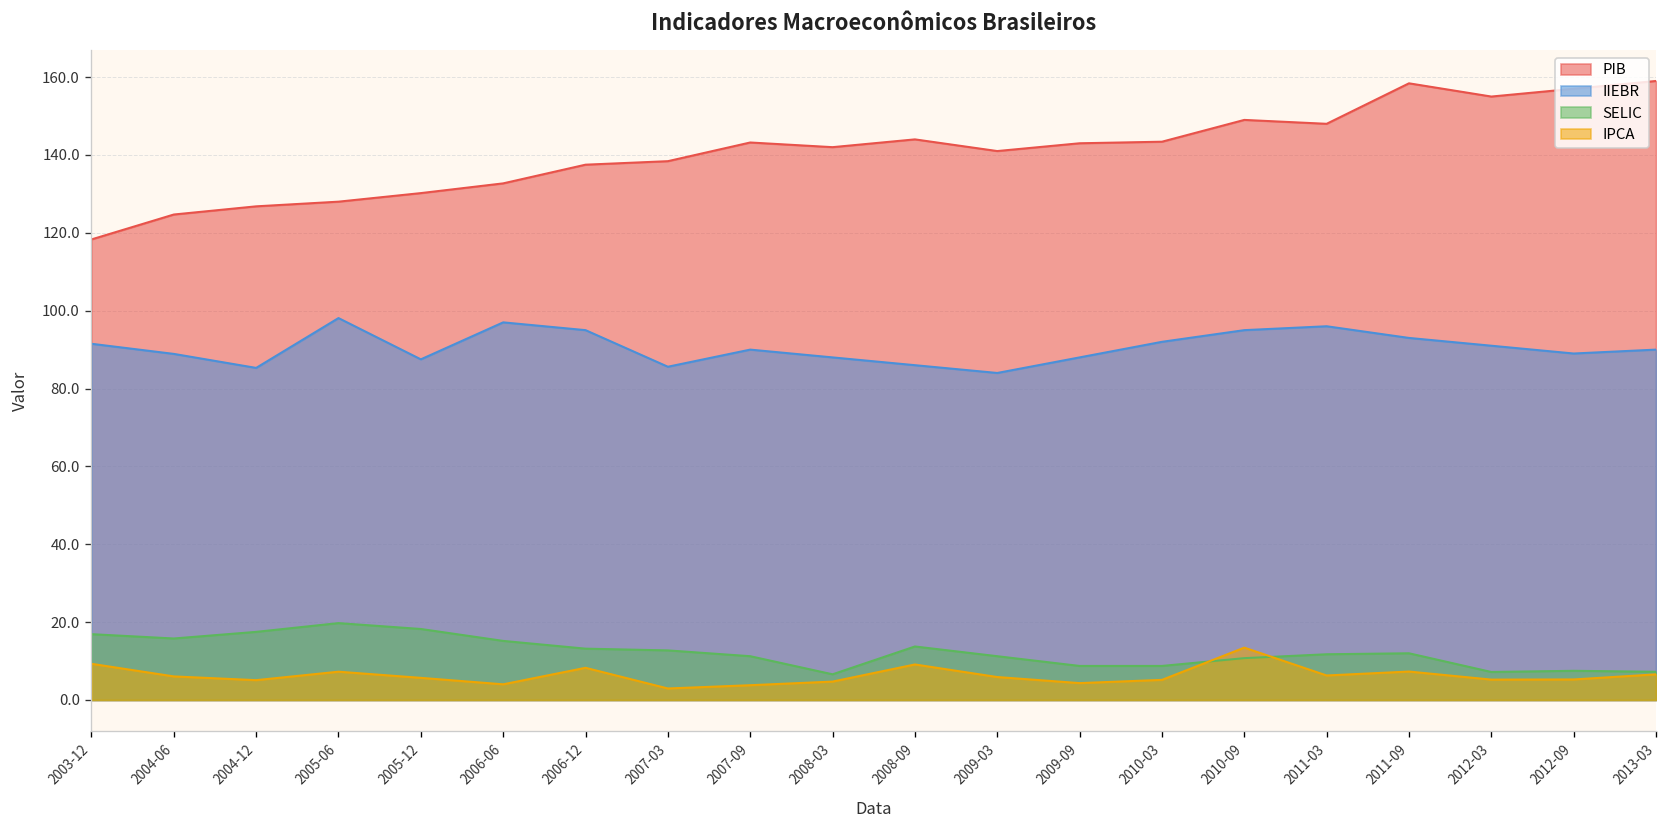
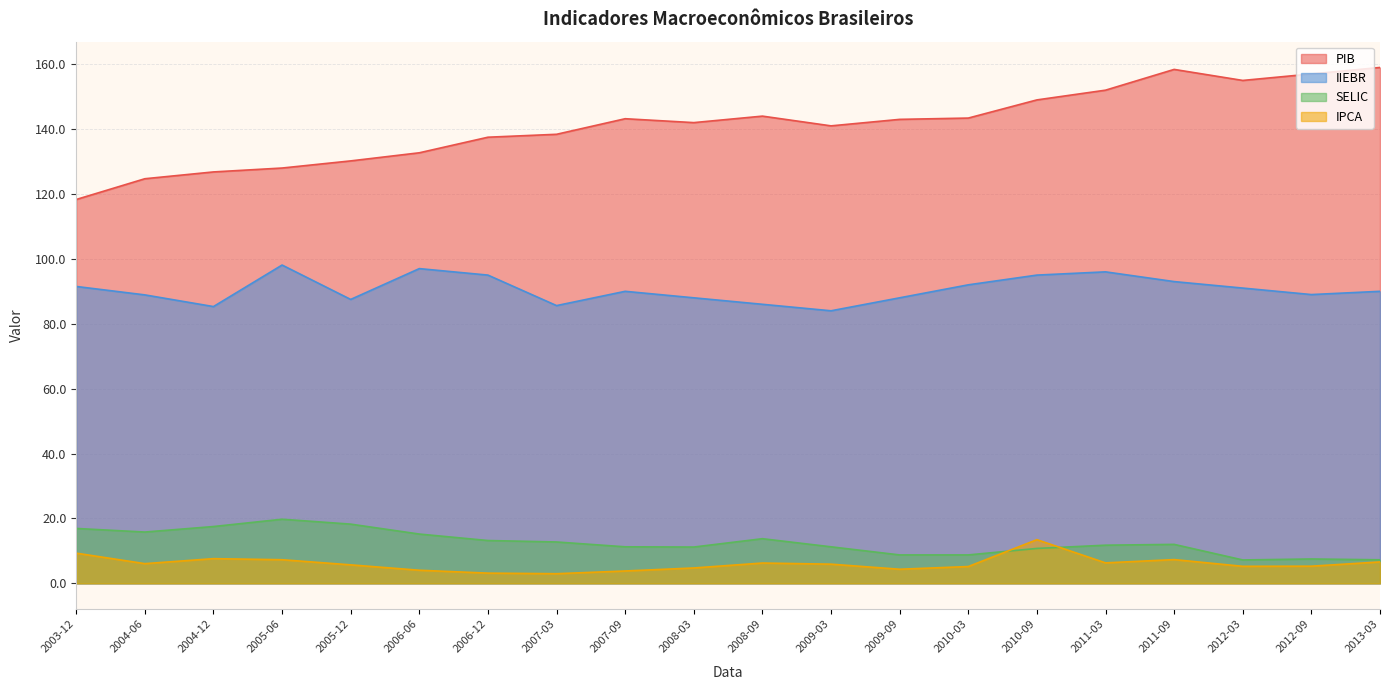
IPCA, 2004-12: 5 -> 8
IPCA, 2006-12: 8 -> 3
SELIC, 2008-03: 7 -> 11
IPCA, 2008-09: 9 -> 6
PIB, 2011-03: 148 -> 152
